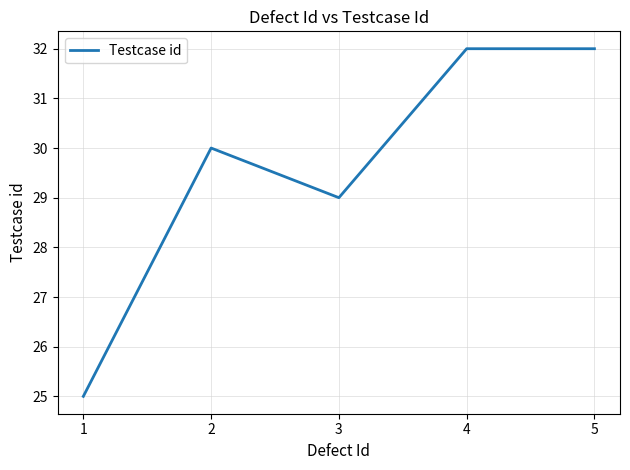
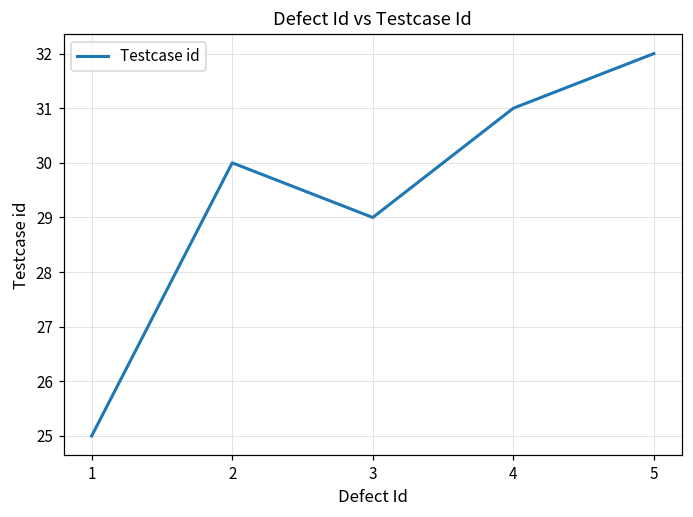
4: 32 -> 31
